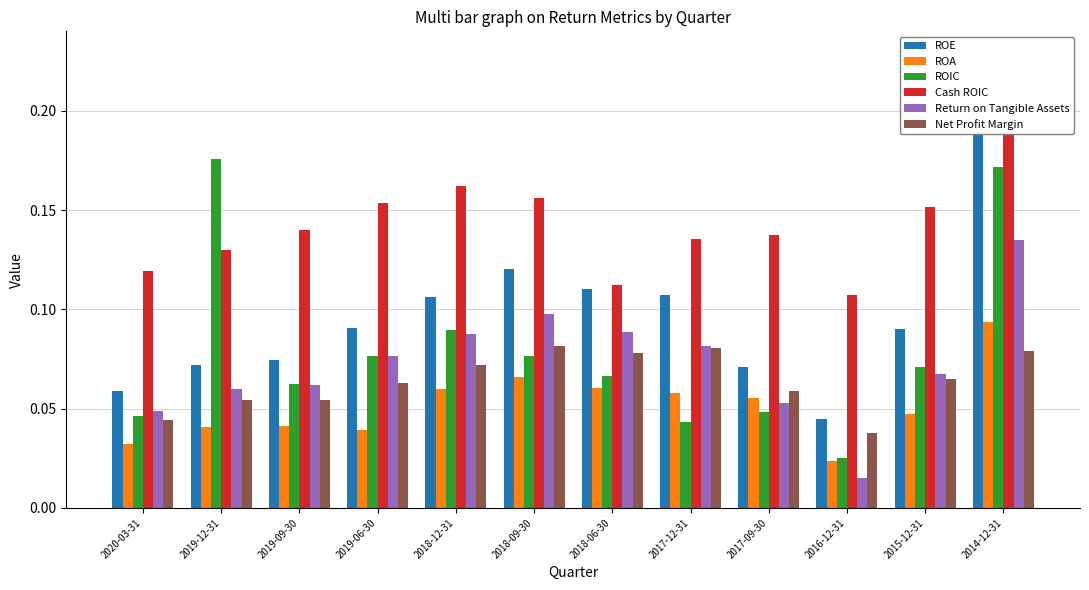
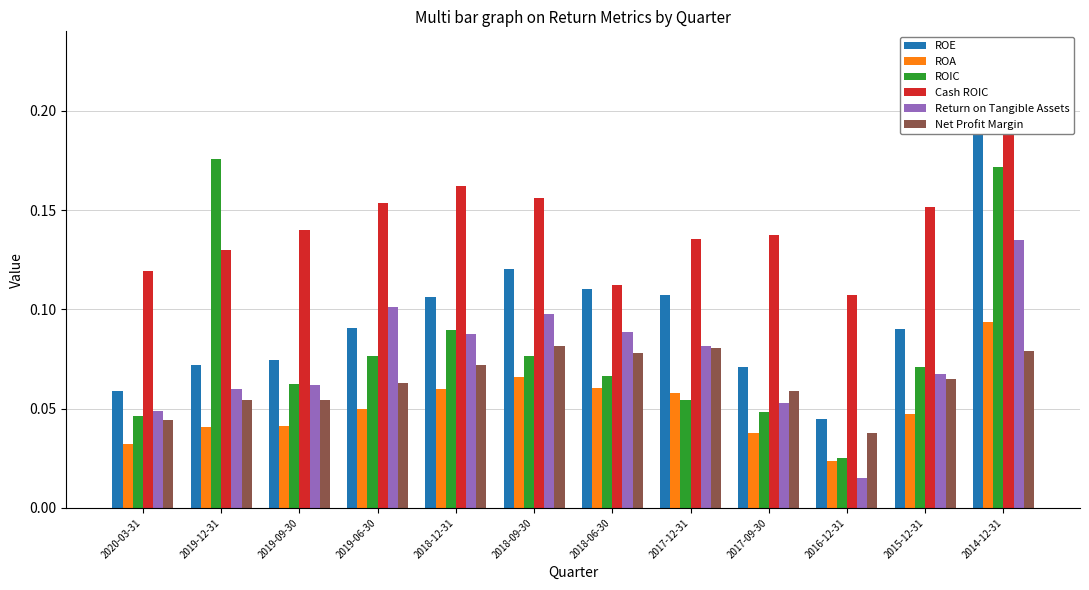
ROA, 2019-06-30: 0.039 -> 0.050
Return on Tangible Assets, 2019-06-30: 0.076 -> 0.101
ROIC, 2017-12-31: 0.043 -> 0.054
ROA, 2017-09-30: 0.055 -> 0.038
